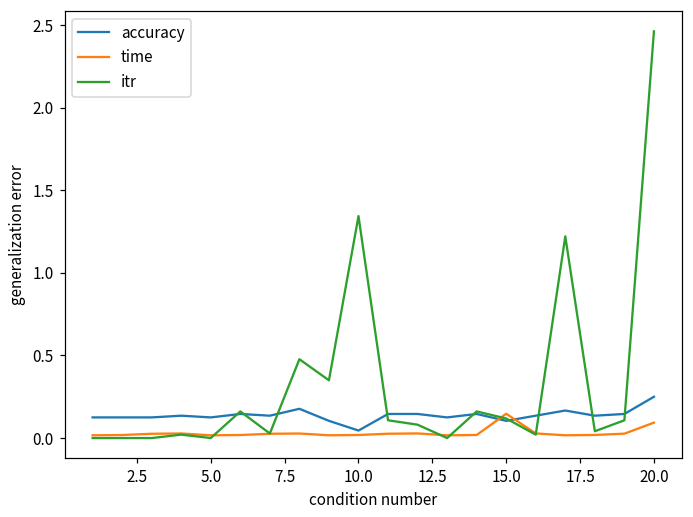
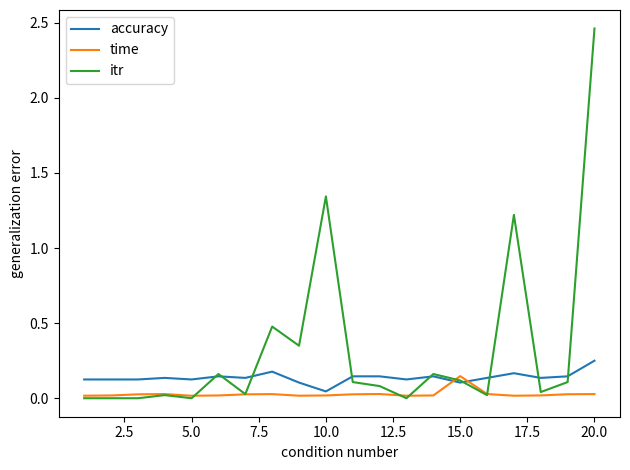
time, 20.0: 0.09 -> 0.03
